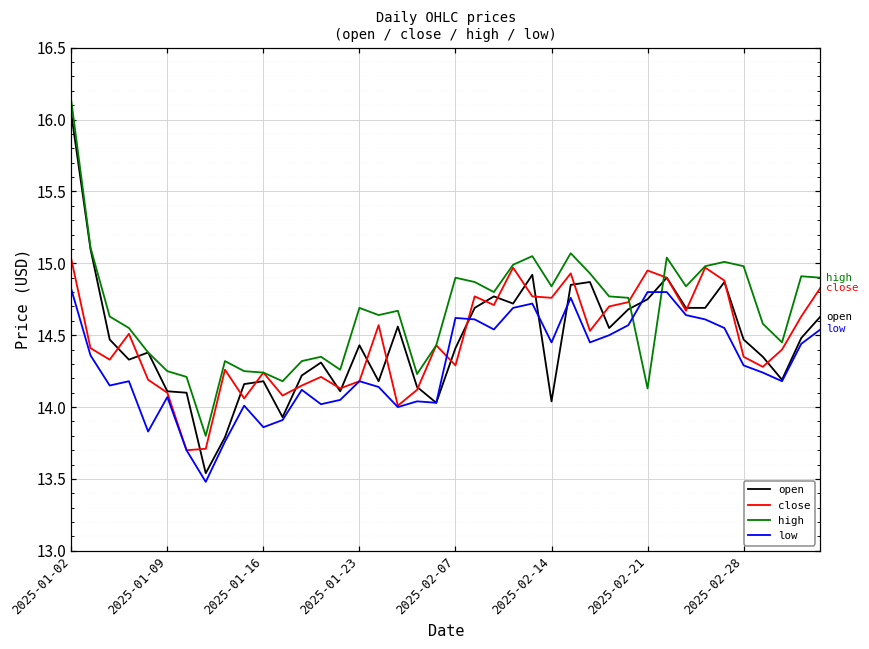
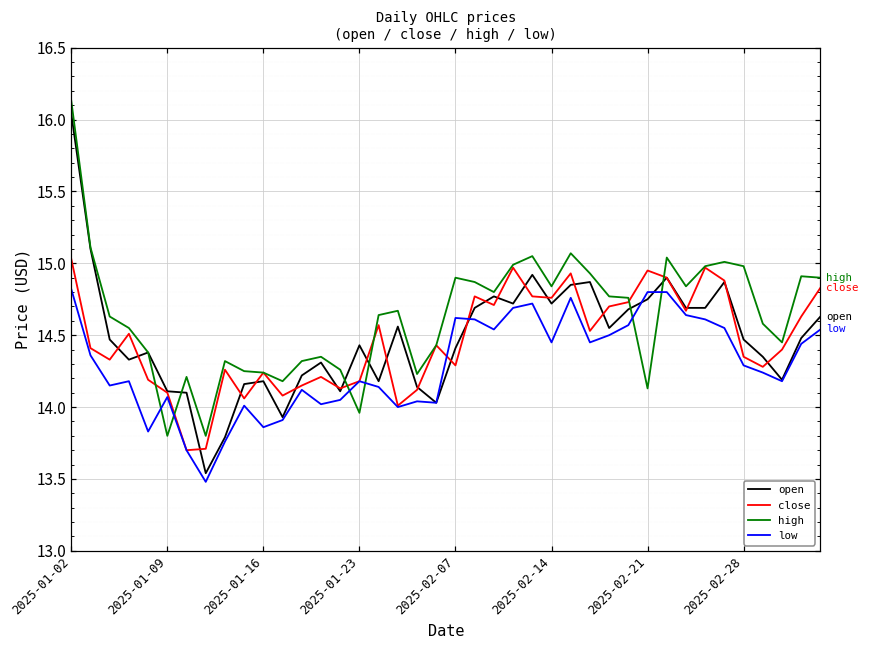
high, 2025-01-09: 14.25 -> 13.80
high, 2025-01-23: 14.69 -> 13.96
open, 2025-02-14: 14.04 -> 14.72
